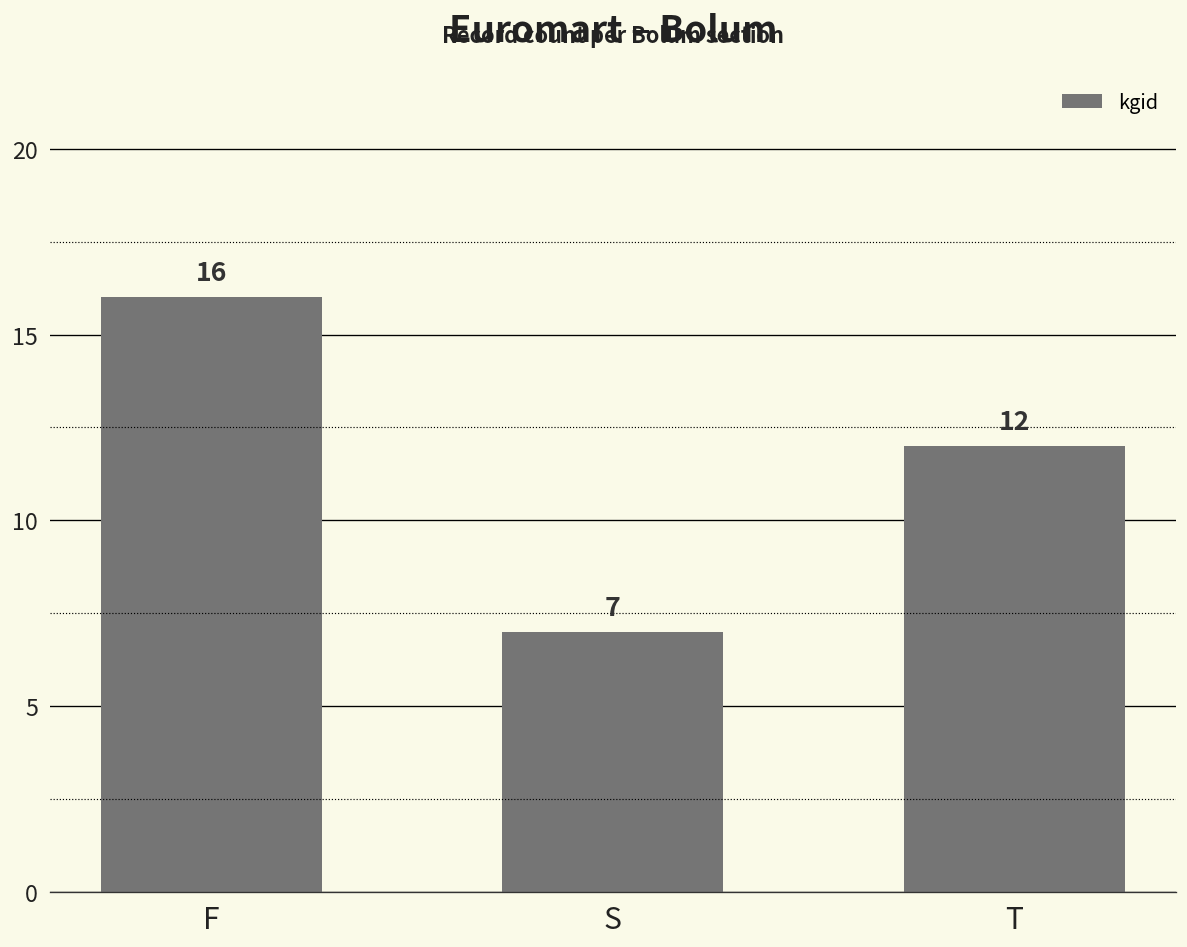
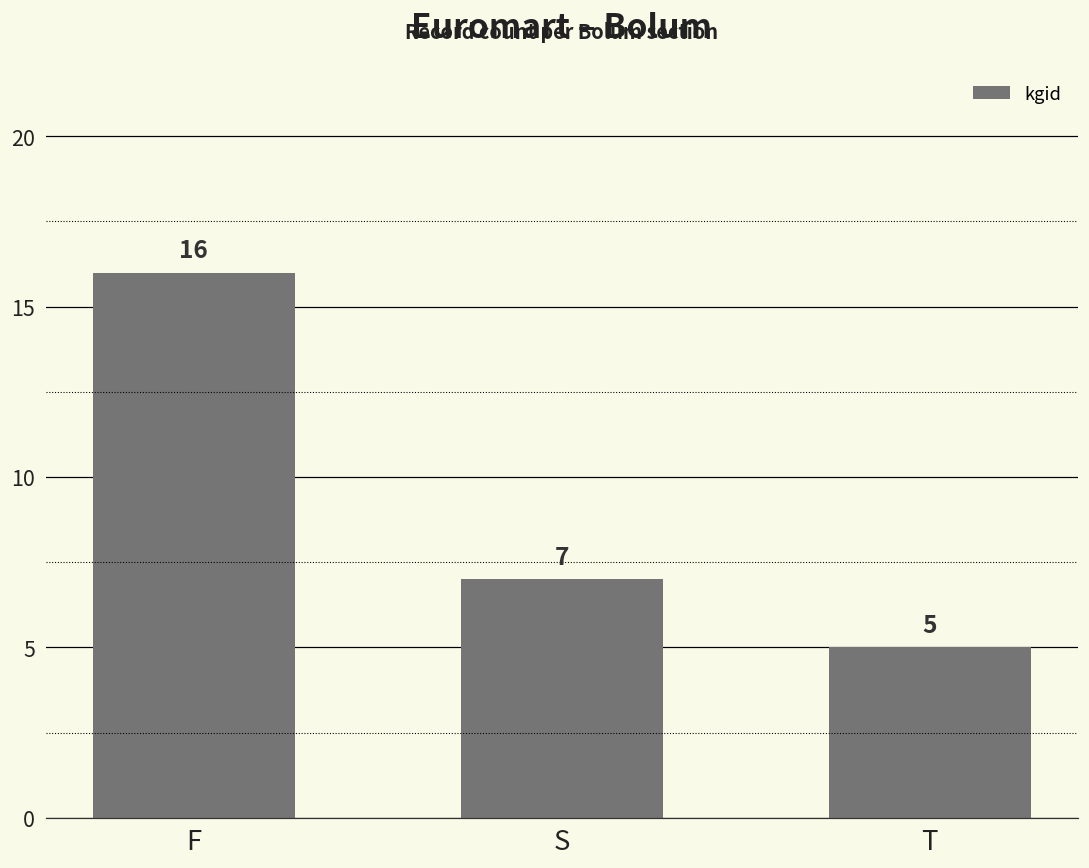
T: 12 -> 5
